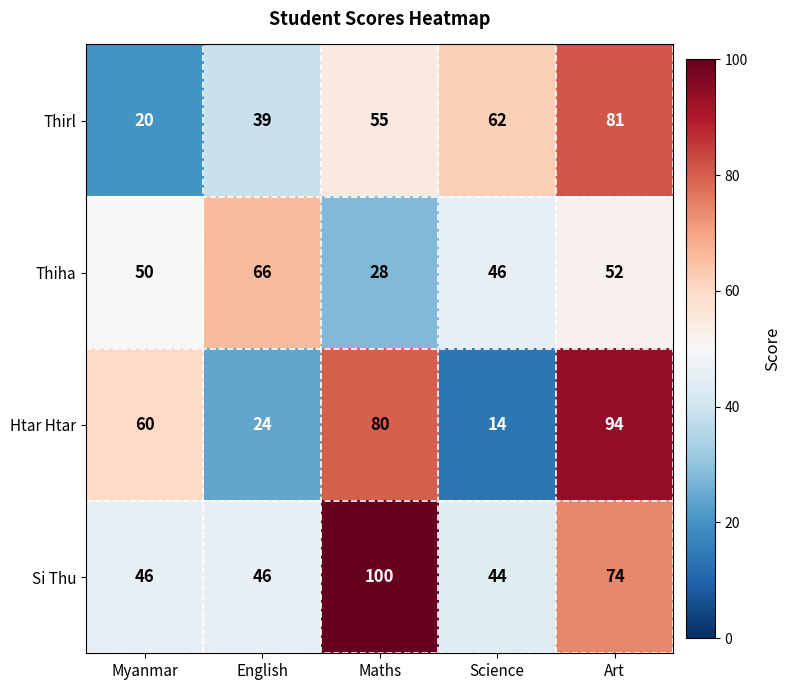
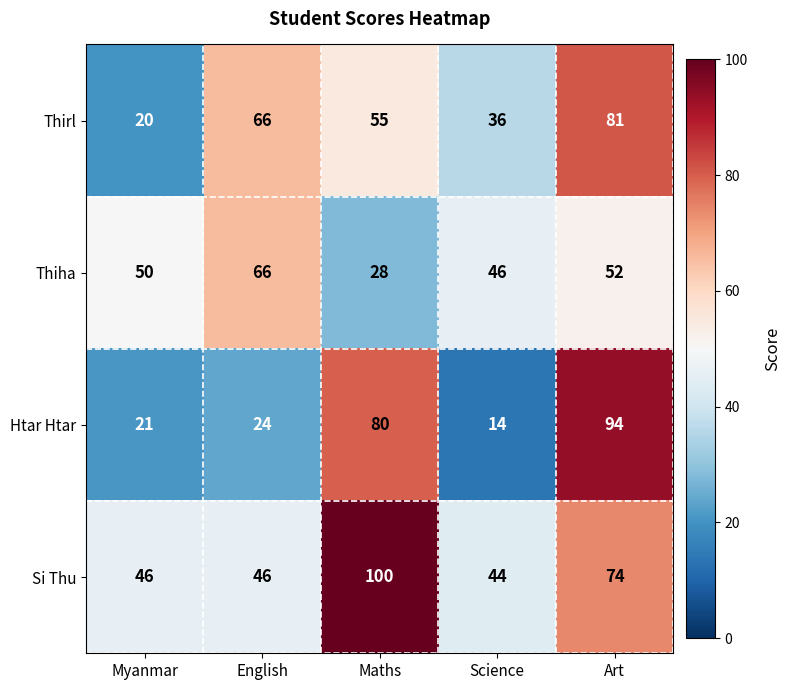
Thirl, English: 39 -> 66
Thirl, Science: 62 -> 36
Htar Htar, Myanmar: 60 -> 21
